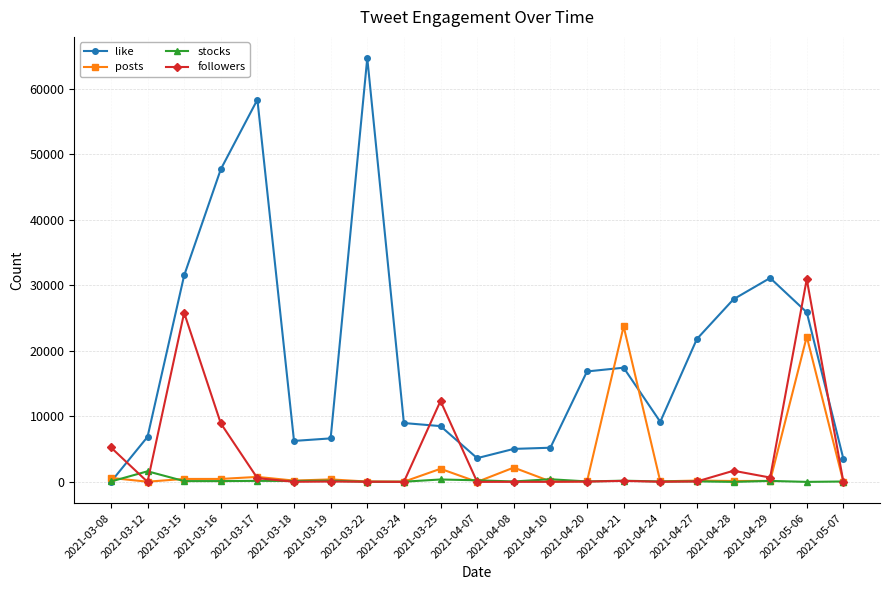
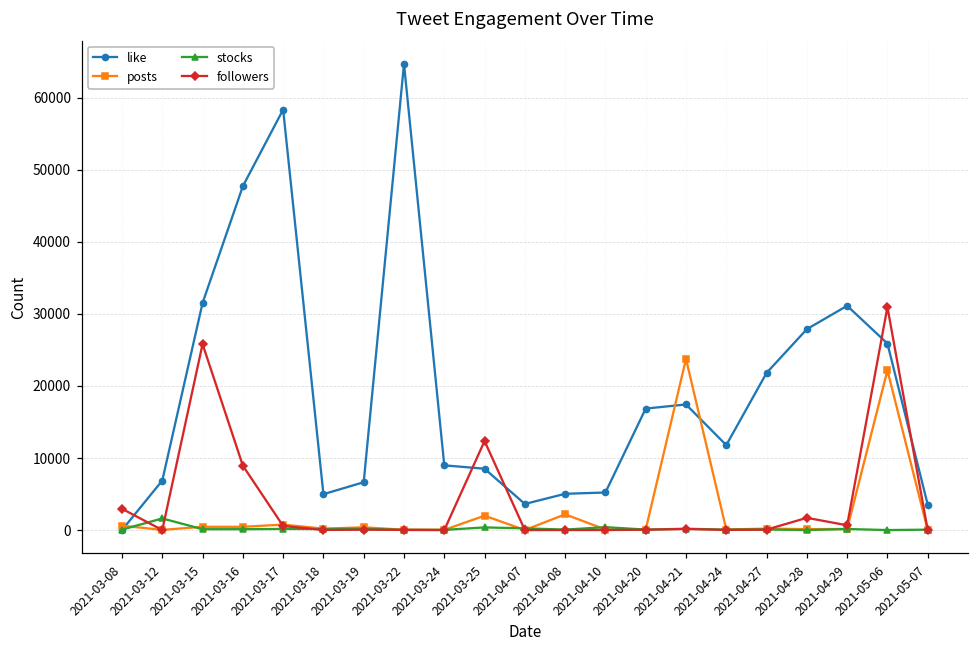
followers, 2021-03-08: 5000 -> 3000
like, 2021-03-18: 6000 -> 5000
like, 2021-04-24: 9000 -> 12000
